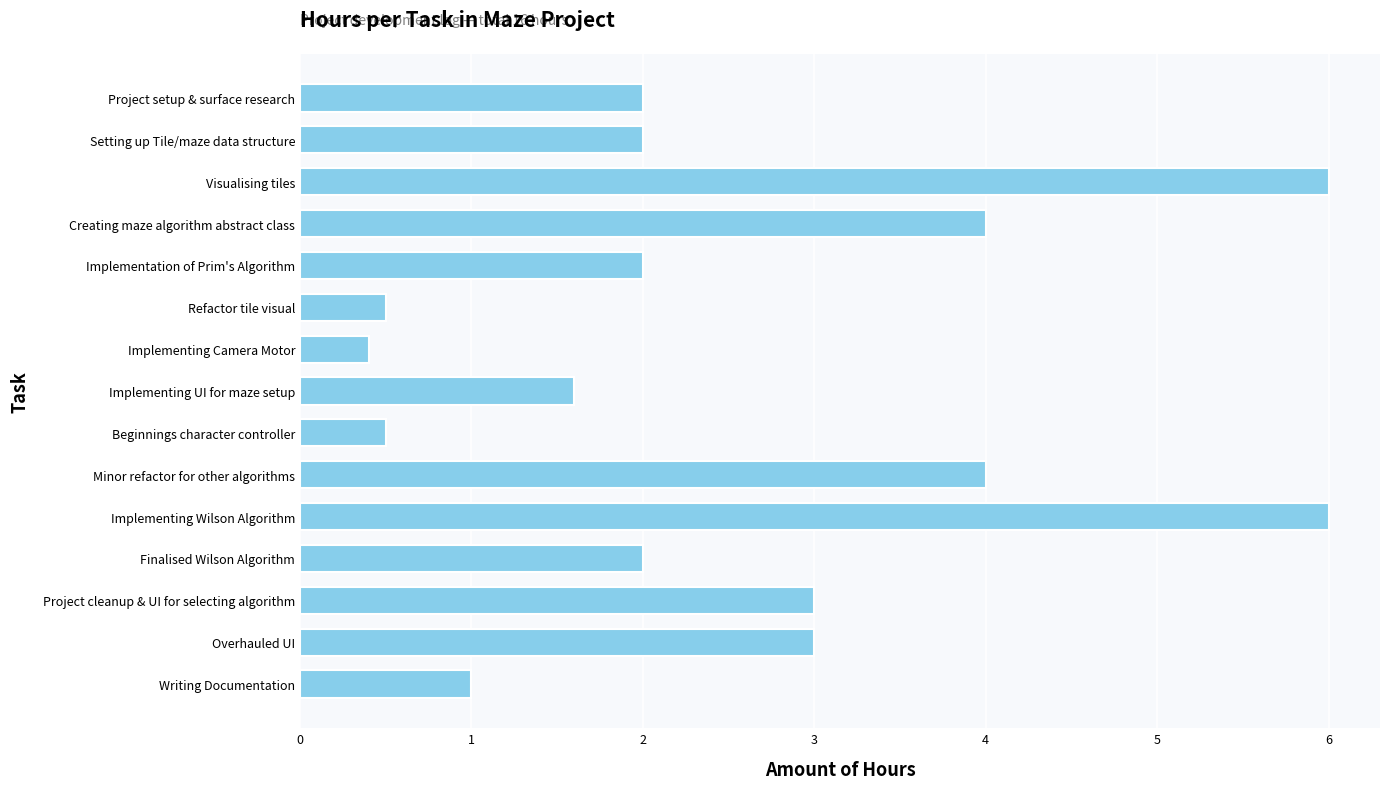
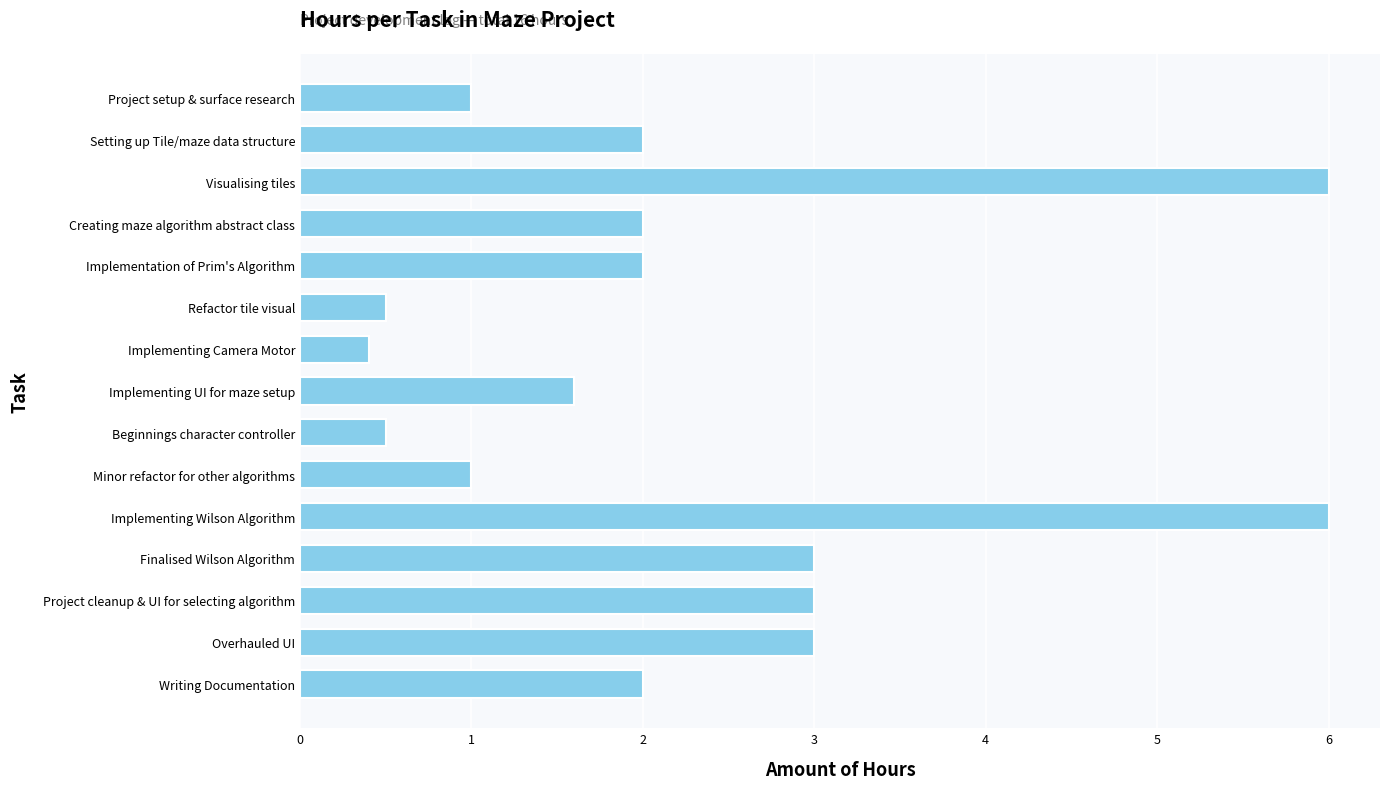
Project setup & surface research: 2 -> 1
Creating maze algorithm abstract class: 4 -> 2
Minor refactor for other algorithms: 4 -> 1
Finalised Wilson Algorithm: 2 -> 3
Writing Documentation: 1 -> 2
